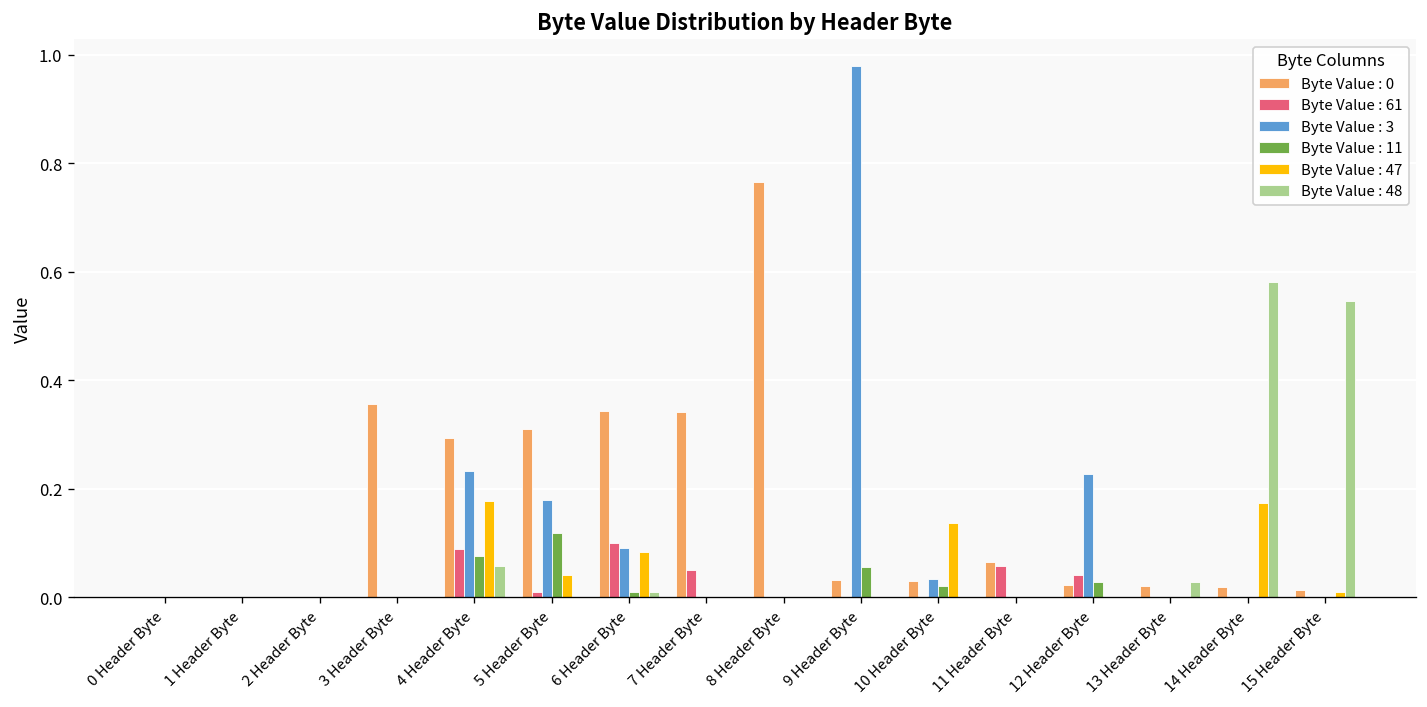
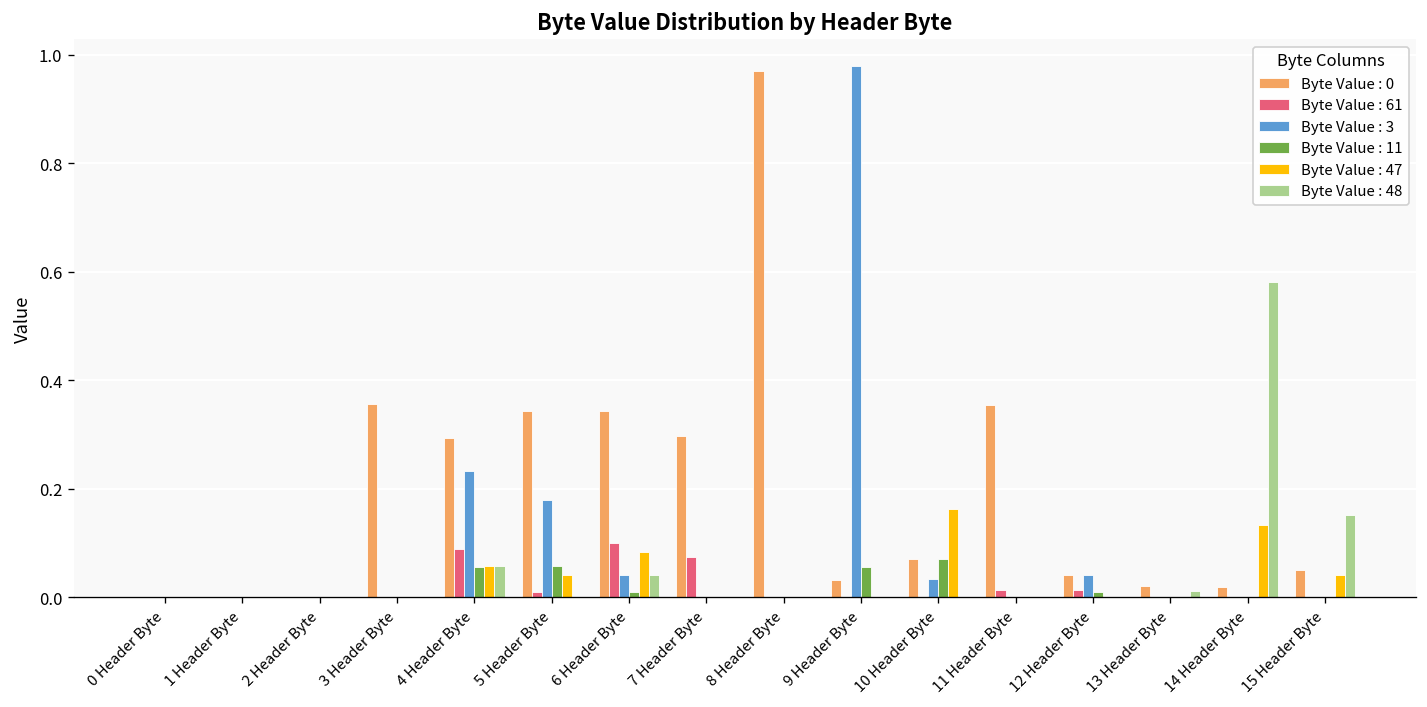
Byte Value : 11, 4 Header Byte: 0.08 -> 0.06
Byte Value : 47, 4 Header Byte: 0.18 -> 0.06
Byte Value : 0, 5 Header Byte: 0.31 -> 0.34
Byte Value : 11, 5 Header Byte: 0.12 -> 0.06
Byte Value : 3, 6 Header Byte: 0.09 -> 0.04
Byte Value : 48, 6 Header Byte: 0.01 -> 0.04
Byte Value : 0, 7 Header Byte: 0.34 -> 0.30
Byte Value : 61, 7 Header Byte: 0.05 -> 0.07
Byte Value : 0, 8 Header Byte: 0.77 -> 0.97
Byte Value : 0, 10 Header Byte: 0.03 -> 0.07
Byte Value : 11, 10 Header Byte: 0.02 -> 0.07
Byte Value : 47, 10 Header Byte: 0.14 -> 0.16
Byte Value : 0, 11 Header Byte: 0.07 -> 0.35
Byte Value : 61, 11 Header Byte: 0.06 -> 0.01
Byte Value : 0, 12 Header Byte: 0.02 -> 0.04
Byte Value : 61, 12 Header Byte: 0.04 -> 0.01
Byte Value : 3, 12 Header Byte: 0.23 -> 0.04
Byte Value : 11, 12 Header Byte: 0.03 -> 0.01
Byte Value : 48, 13 Header Byte: 0.03 -> 0.01
Byte Value : 47, 14 Header Byte: 0.17 -> 0.13
Byte Value : 0, 15 Header Byte: 0.01 -> 0.05
Byte Value : 47, 15 Header Byte: 0.01 -> 0.04
Byte Value : 48, 15 Header Byte: 0.55 -> 0.15
